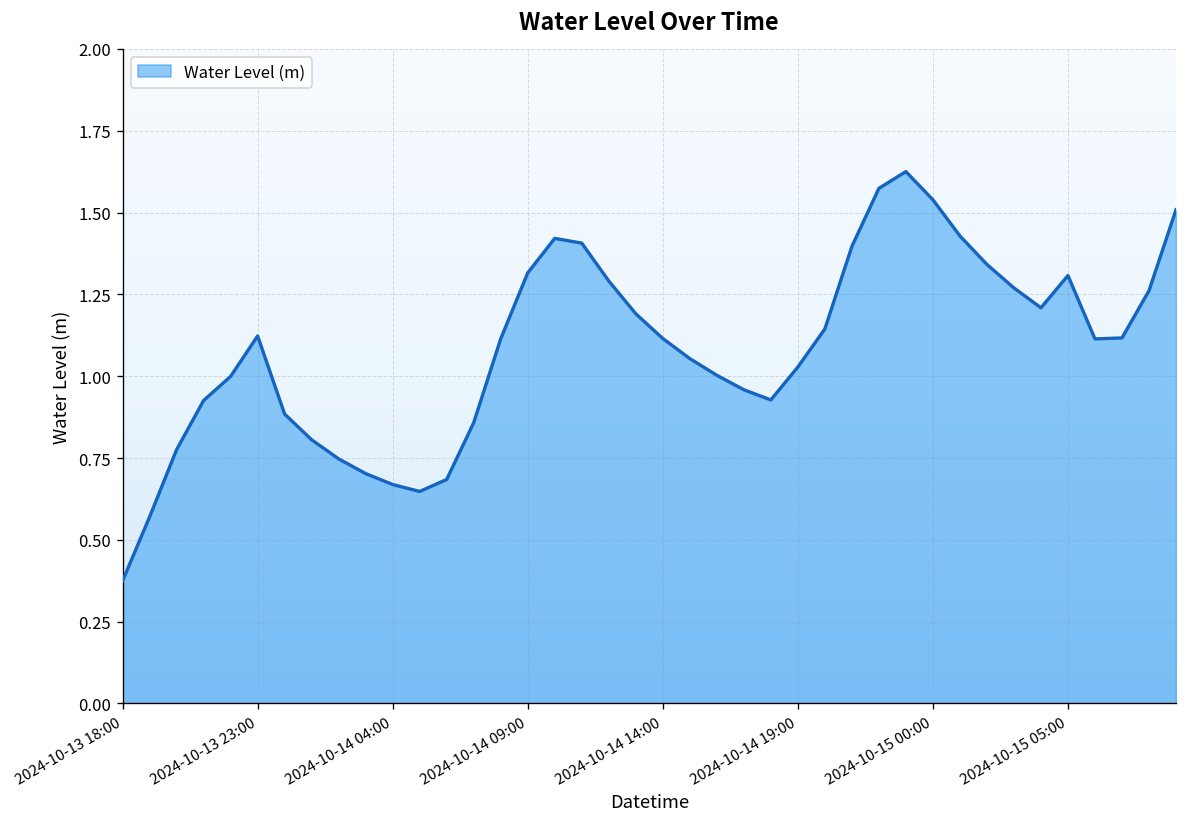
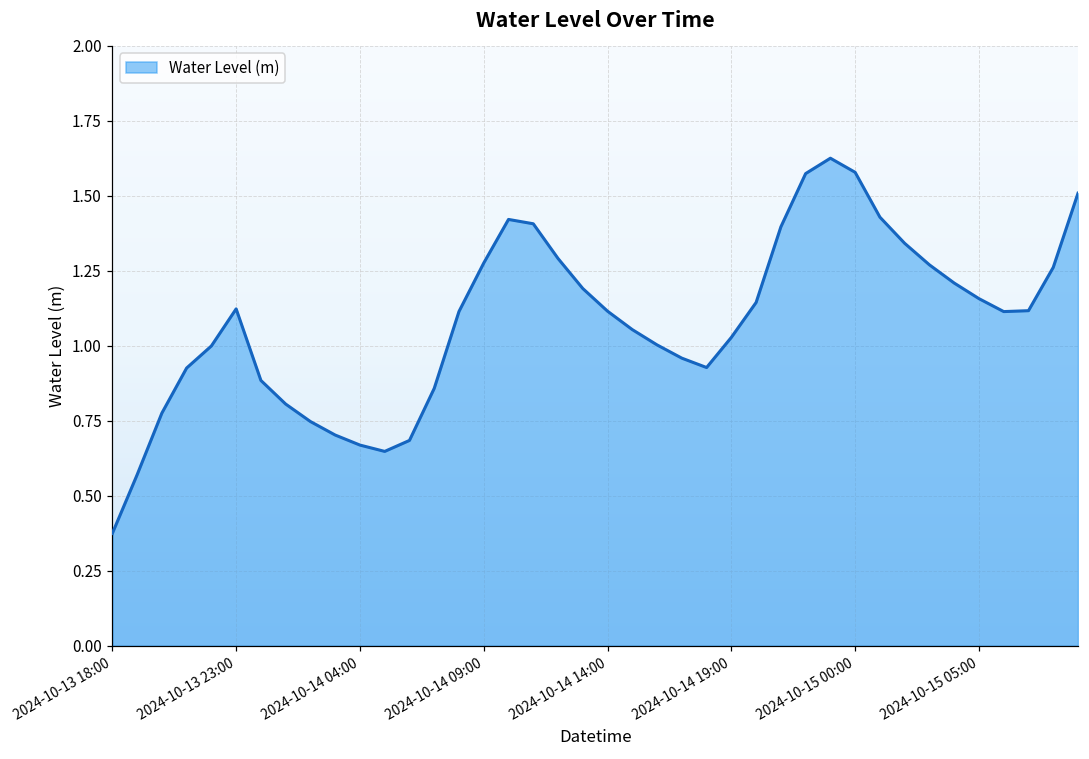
2024-10-14 09:00: 1.32 -> 1.28
2024-10-15 00:00: 1.54 -> 1.58
2024-10-15 05:00: 1.31 -> 1.16
